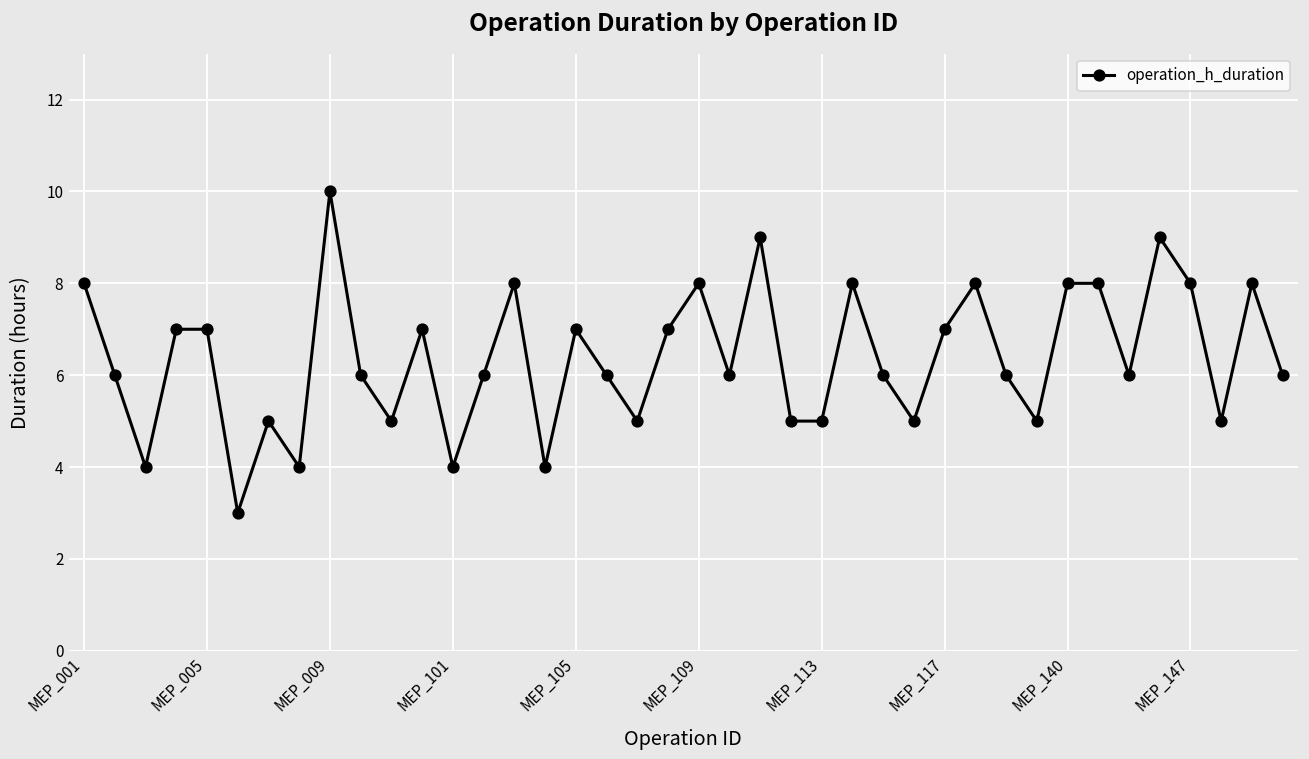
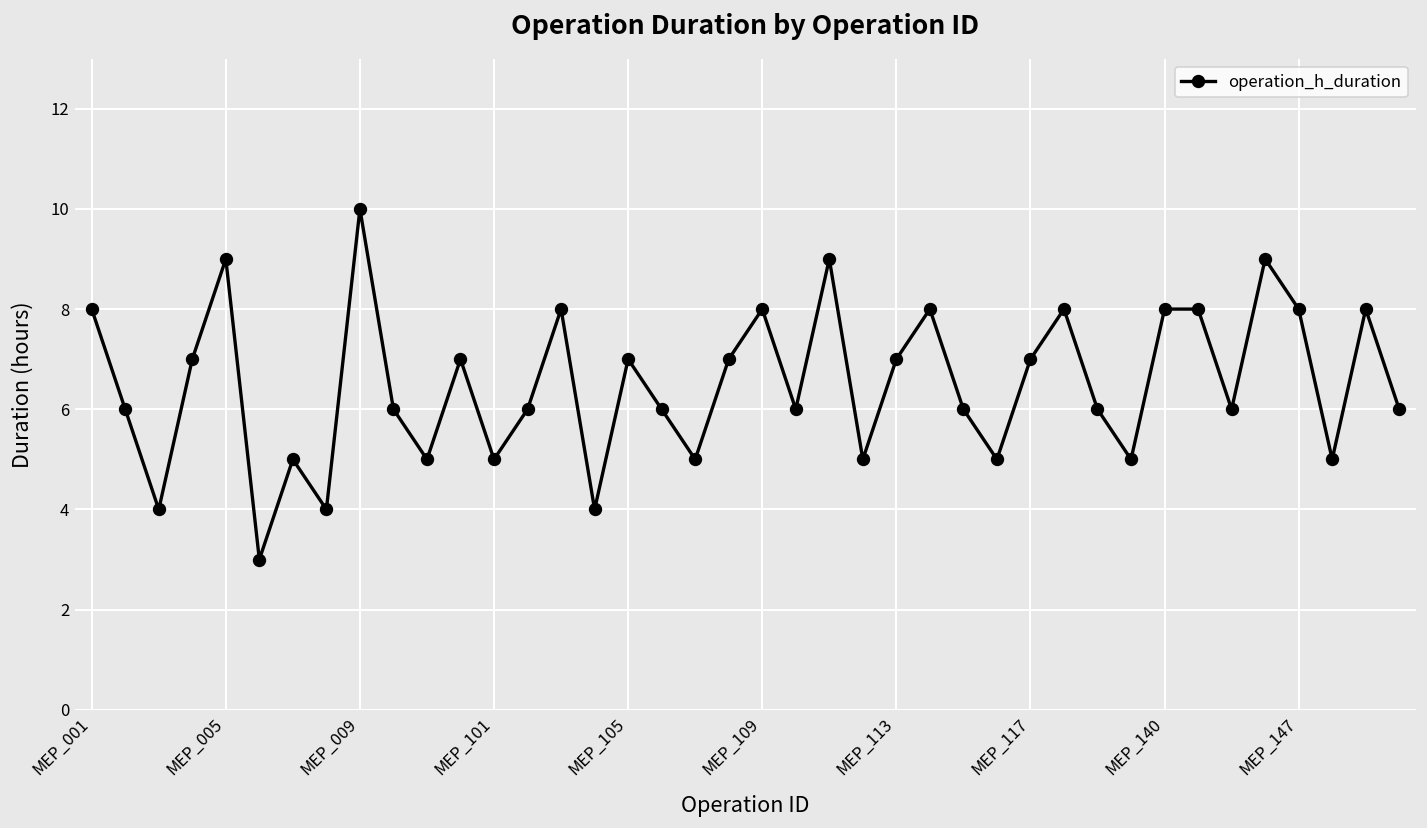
MEP_005: 7 -> 9
MEP_101: 4 -> 5
MEP_113: 5 -> 7
